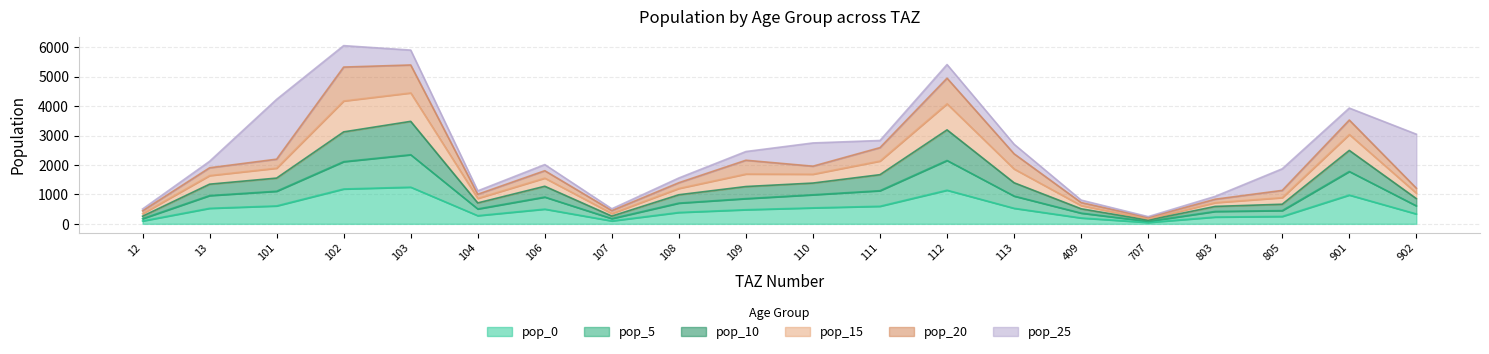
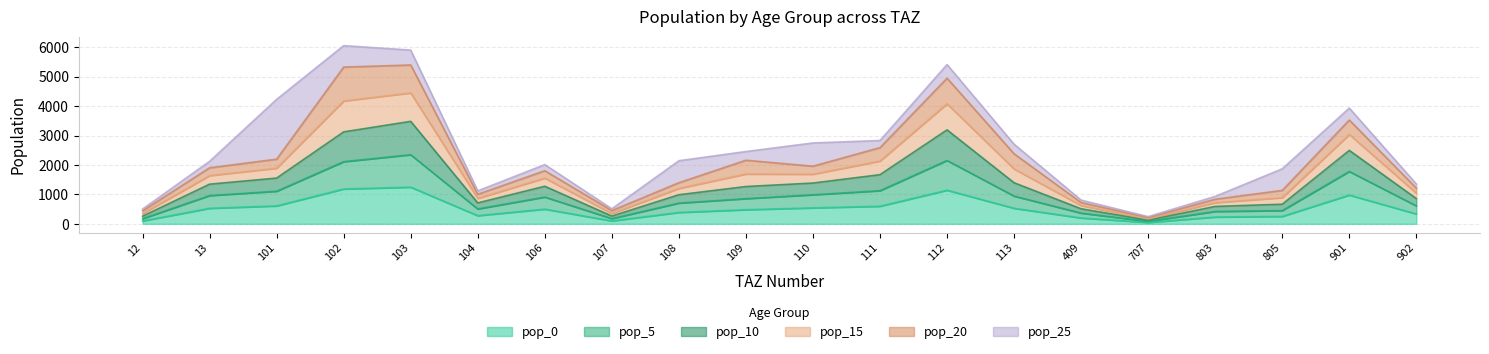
pop_25, 108: 200 -> 700
pop_25, 902: 1800 -> 100
